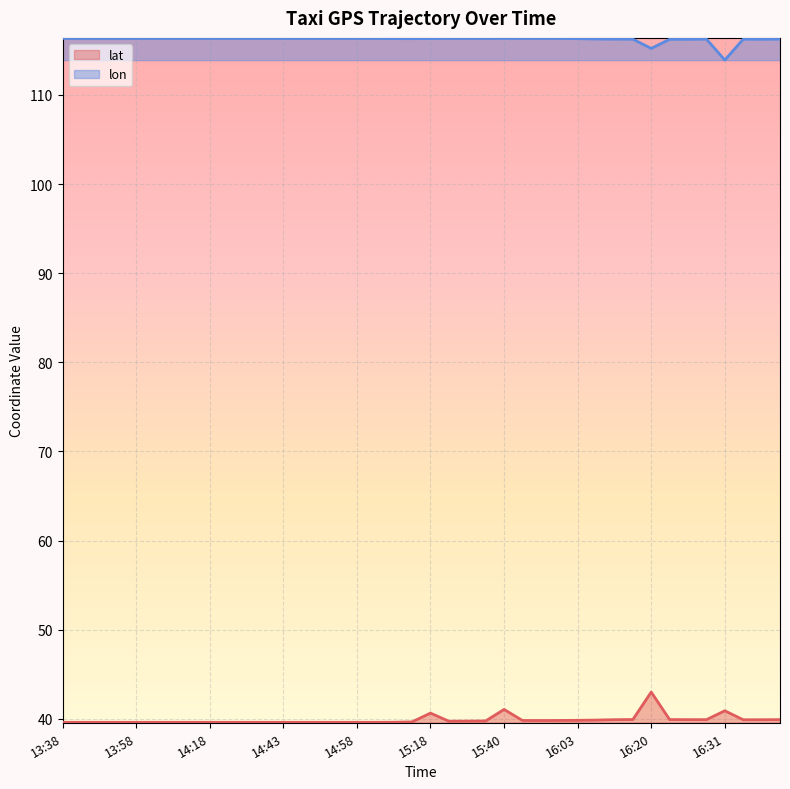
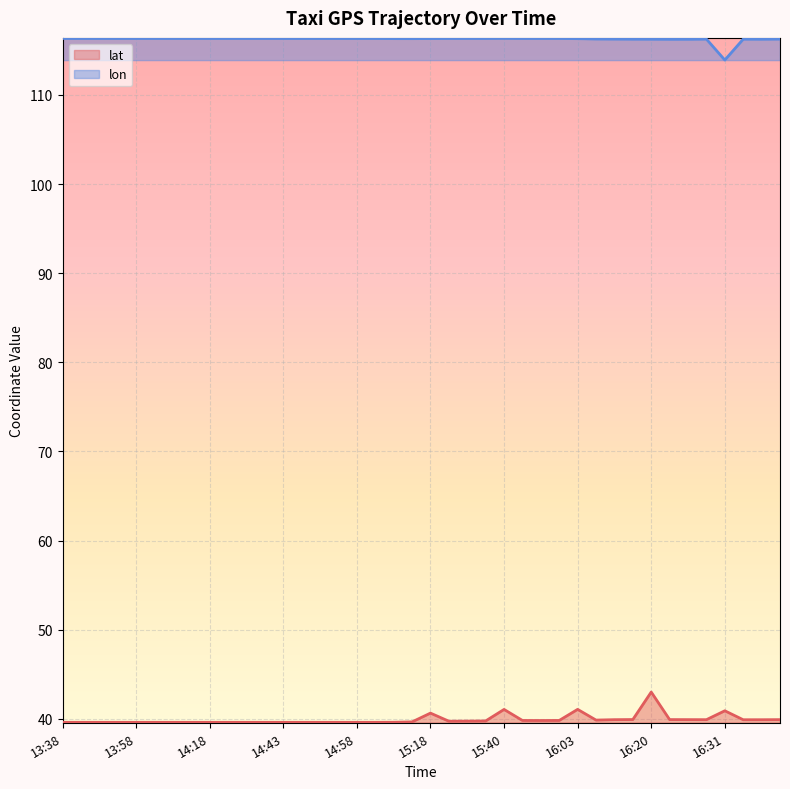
lat, 16:03: 40 -> 41
lon, 16:20: 115 -> 116
